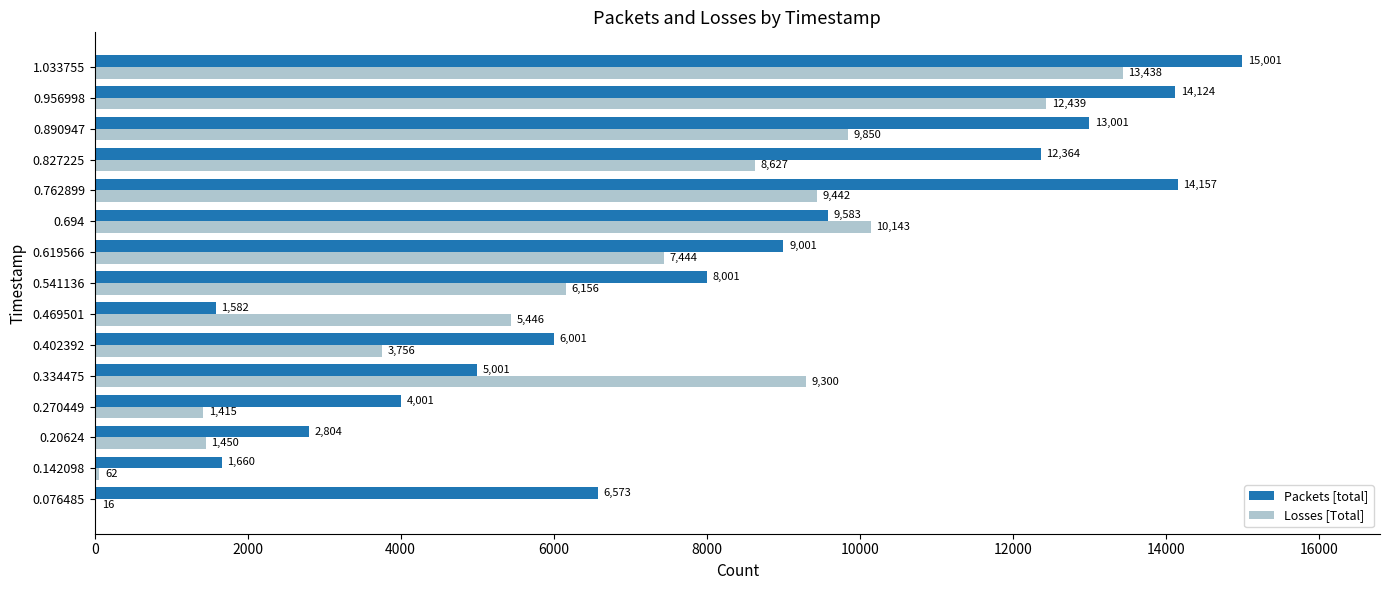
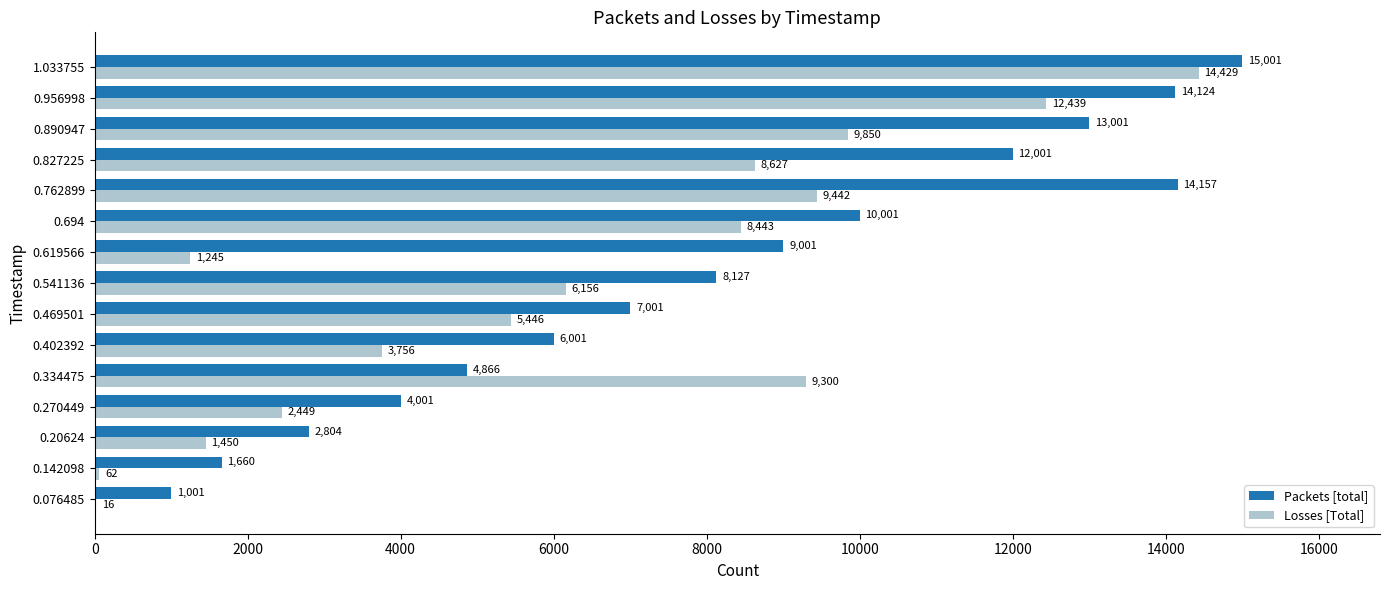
Losses [Total], 1.033755: 13,438 -> 14,429
Packets [total], 0.827225: 12,364 -> 12,001
Packets [total], 0.694: 9,583 -> 10,001
Losses [Total], 0.694: 10,143 -> 8,443
Losses [Total], 0.619566: 7,444 -> 1,245
Packets [total], 0.541136: 8,001 -> 8,127
Packets [total], 0.469501: 1,582 -> 7,001
Packets [total], 0.334475: 5,001 -> 4,866
Losses [Total], 0.270449: 1,415 -> 2,449
Packets [total], 0.076485: 6,573 -> 1,001
